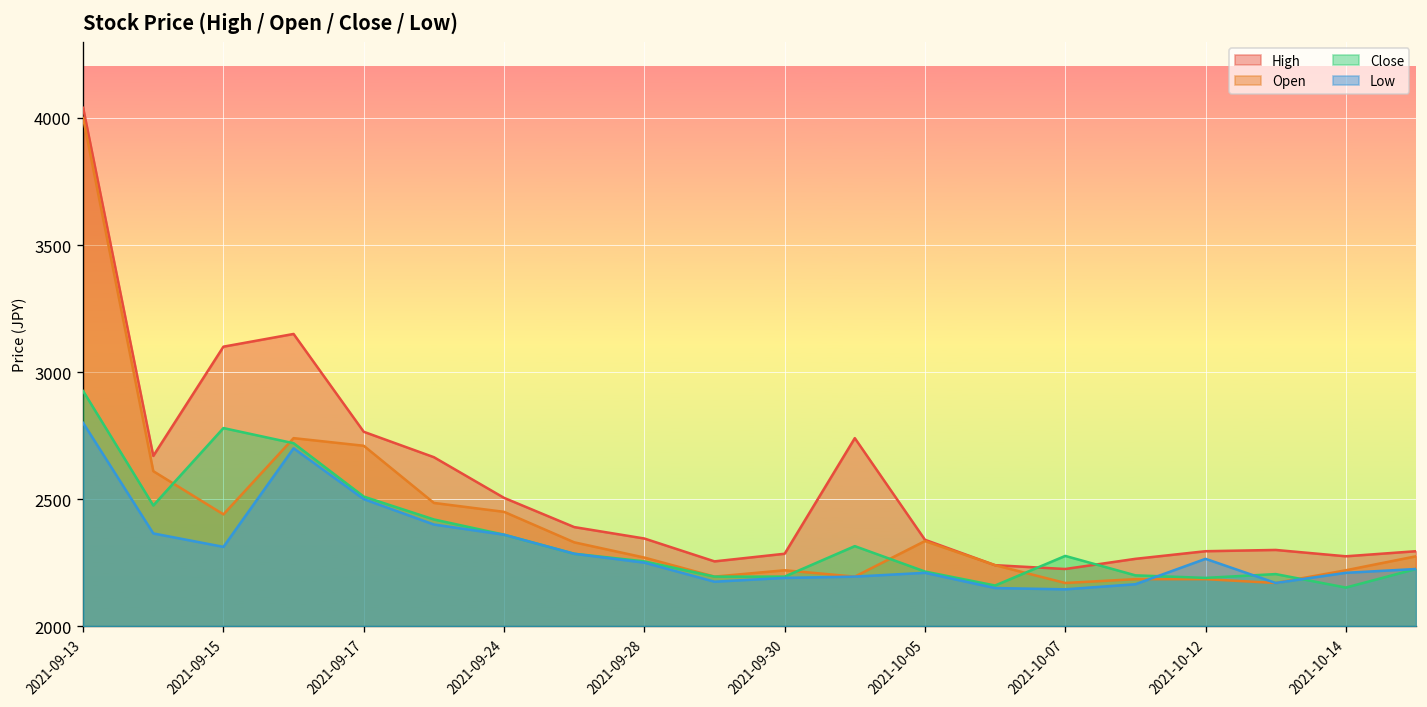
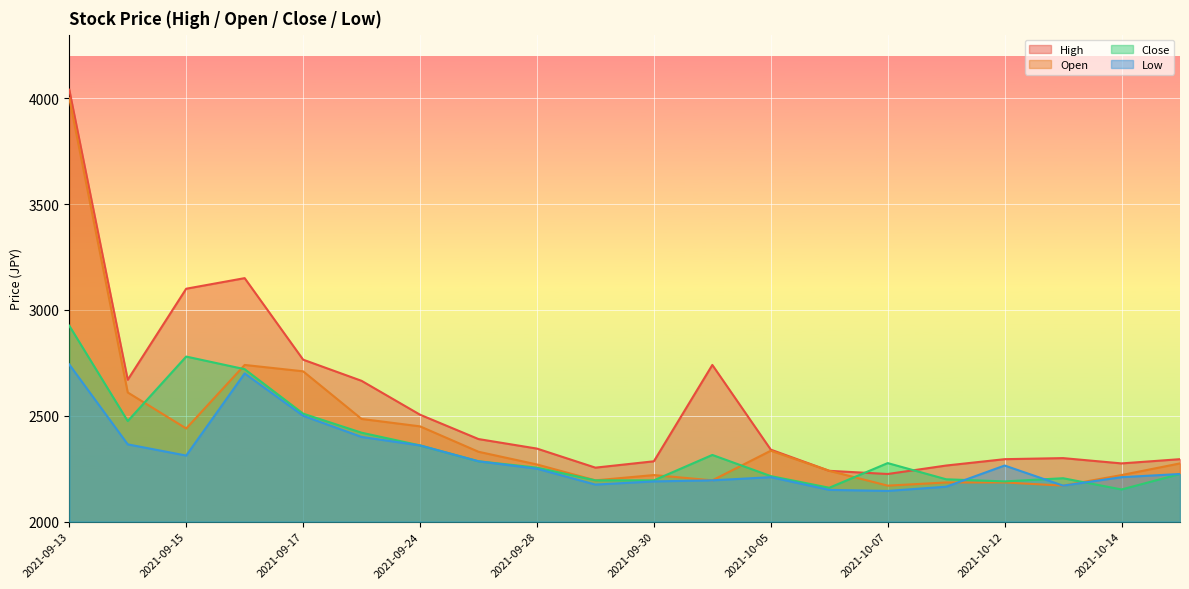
Low, 2021-09-13: 2800 -> 2740
